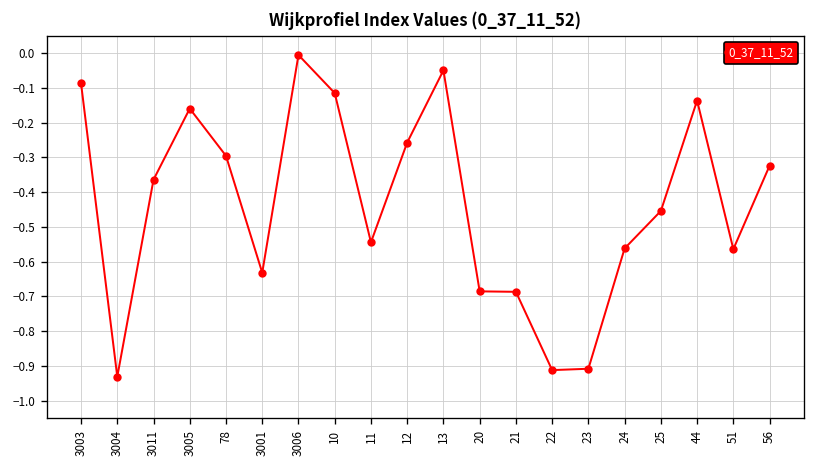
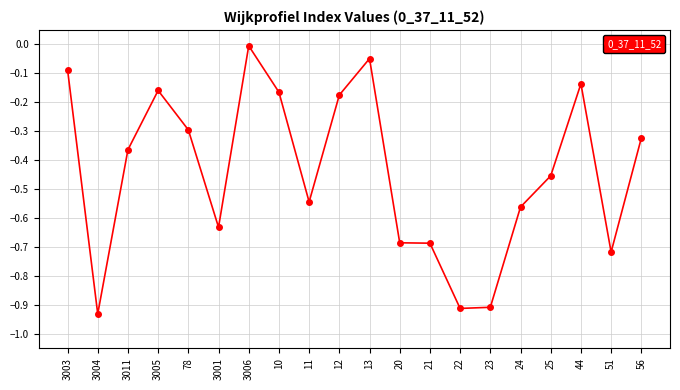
10: -0.11 -> -0.17
12: -0.26 -> -0.17
51: -0.56 -> -0.72
